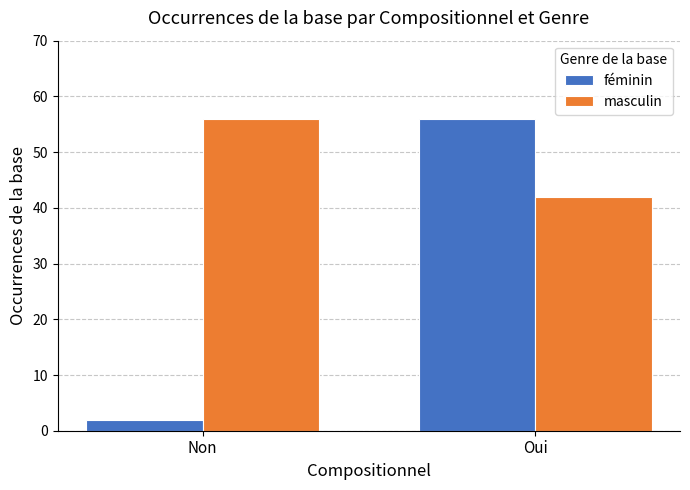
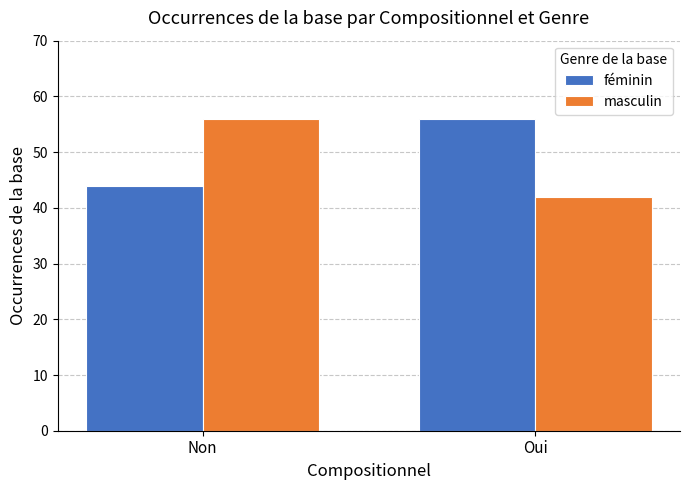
féminin, Non: 2 -> 44
